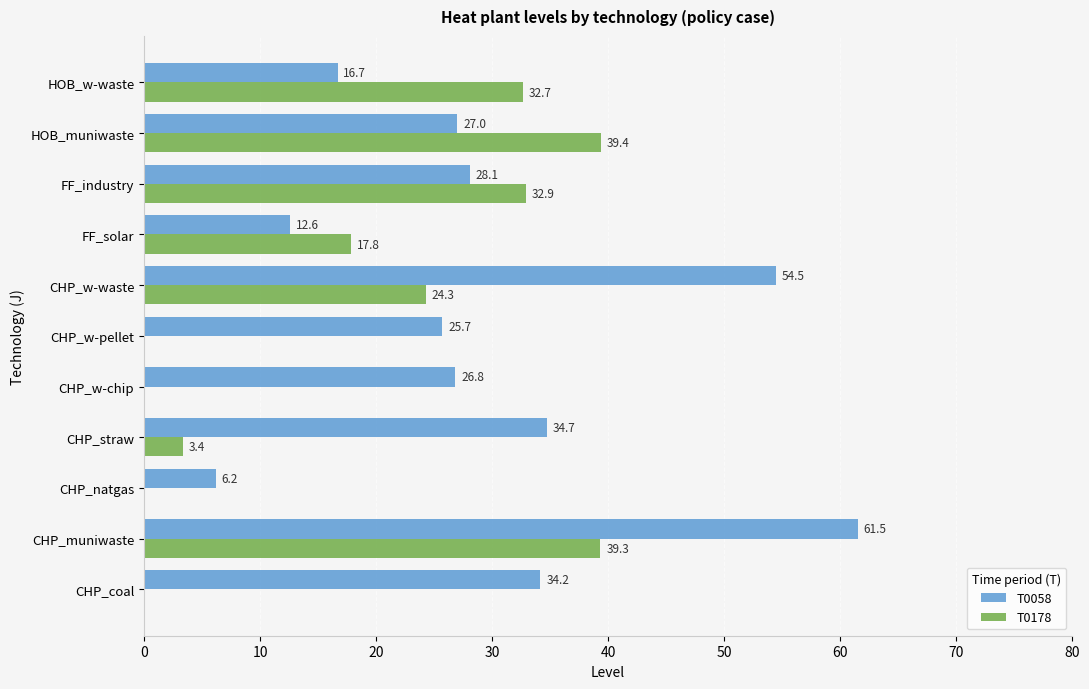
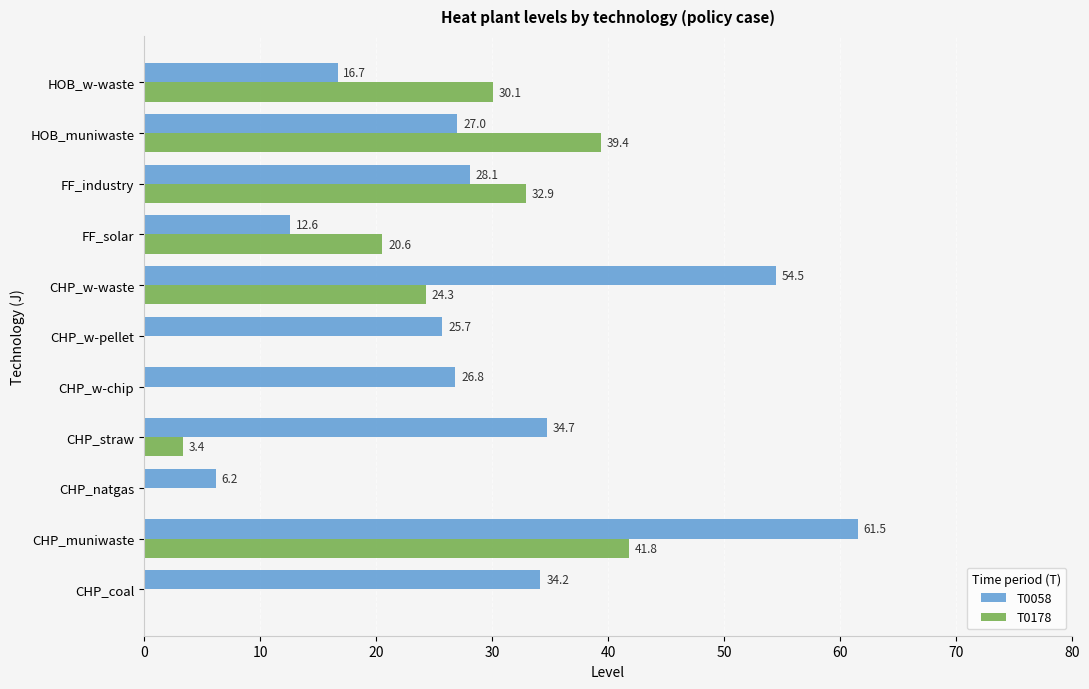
T0178, HOB_w-waste: 32.7 -> 30.1
T0178, FF_solar: 17.8 -> 20.6
T0178, CHP_muniwaste: 39.3 -> 41.8
